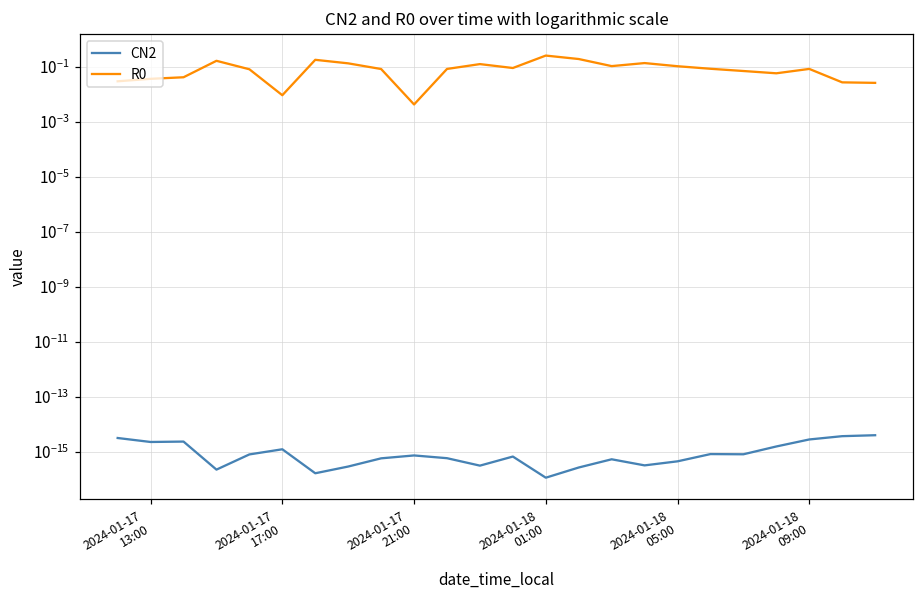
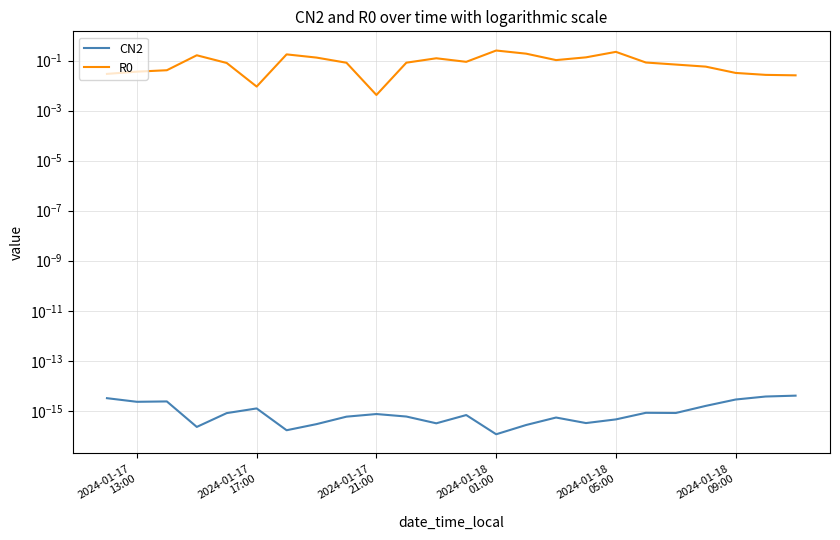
R0, 2024-01-18 05:00: 0.10 -> 0.2
R0, 2024-01-18 09:00: 0.08 -> 0.03
